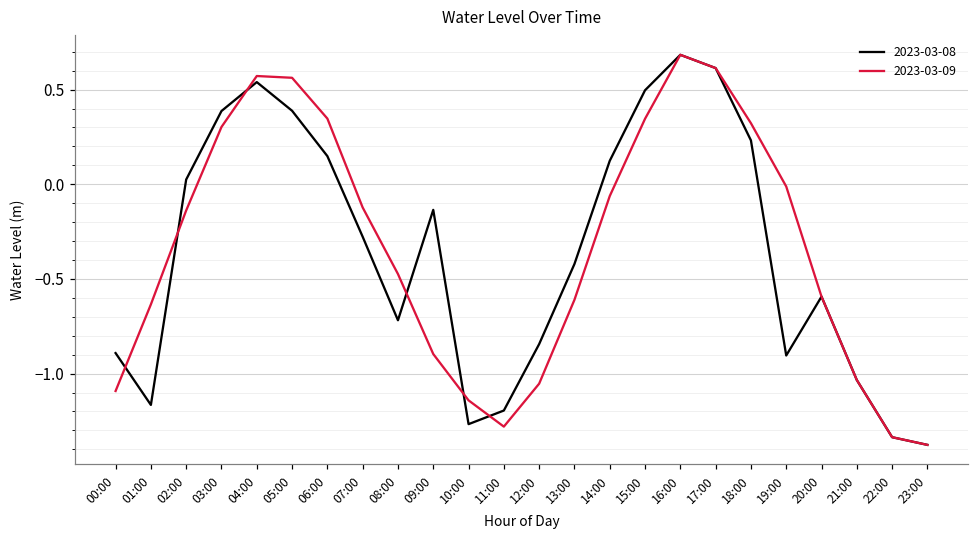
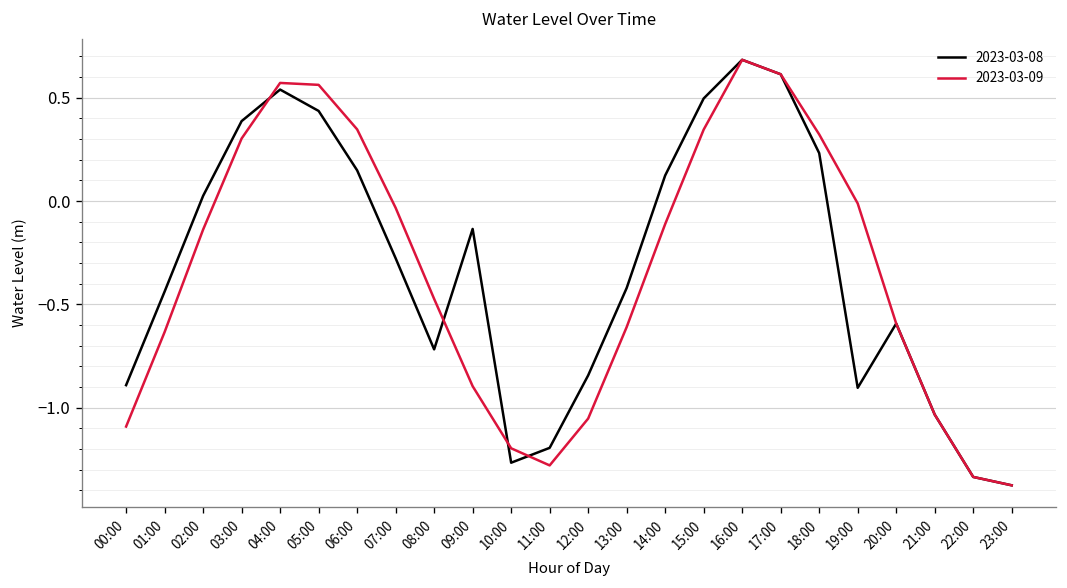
2023-03-08, 01:00: -1.17 -> -0.44
2023-03-08, 05:00: 0.39 -> 0.44
2023-03-09, 07:00: -0.12 -> -0.03
2023-03-09, 10:00: -1.14 -> -1.20
2023-03-09, 14:00: -0.06 -> -0.11
